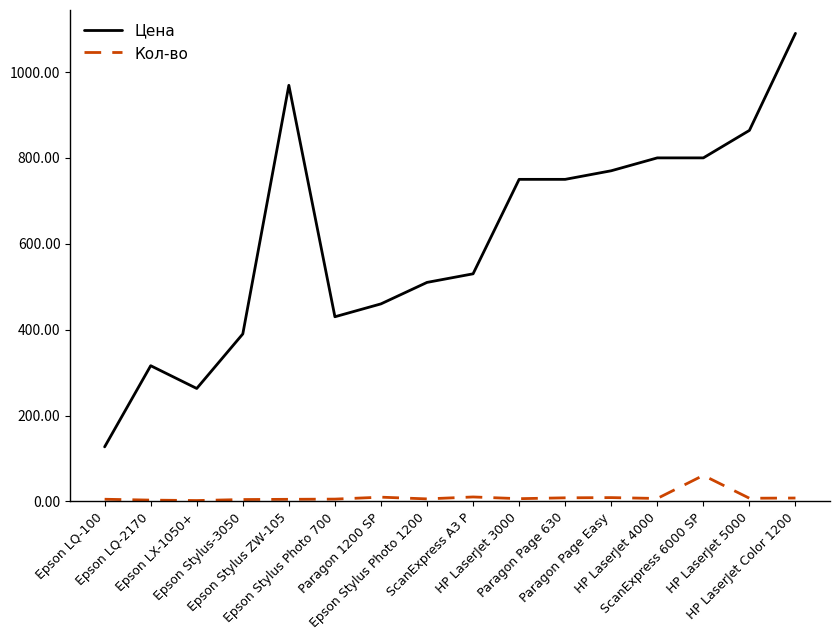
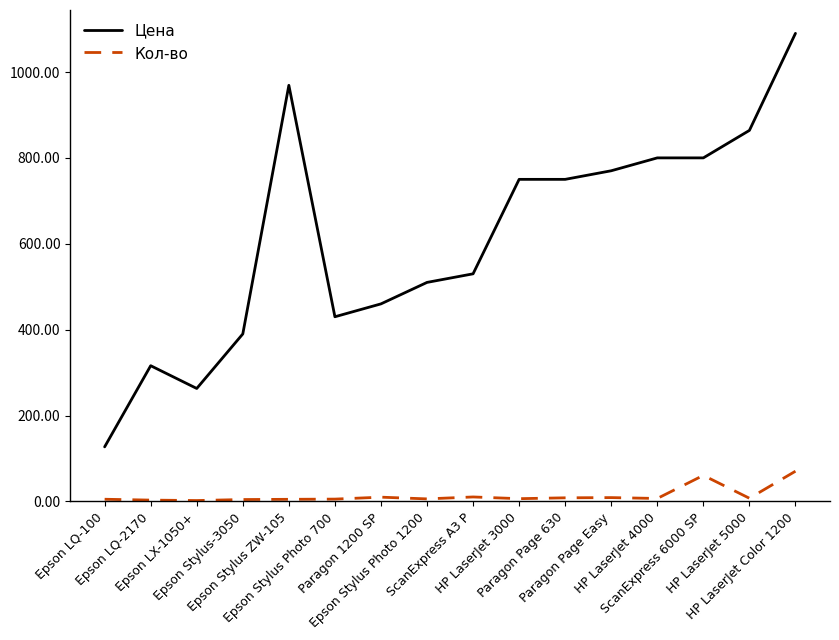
Кол-во, HP LaserJet Color 1200: 10 -> 70
